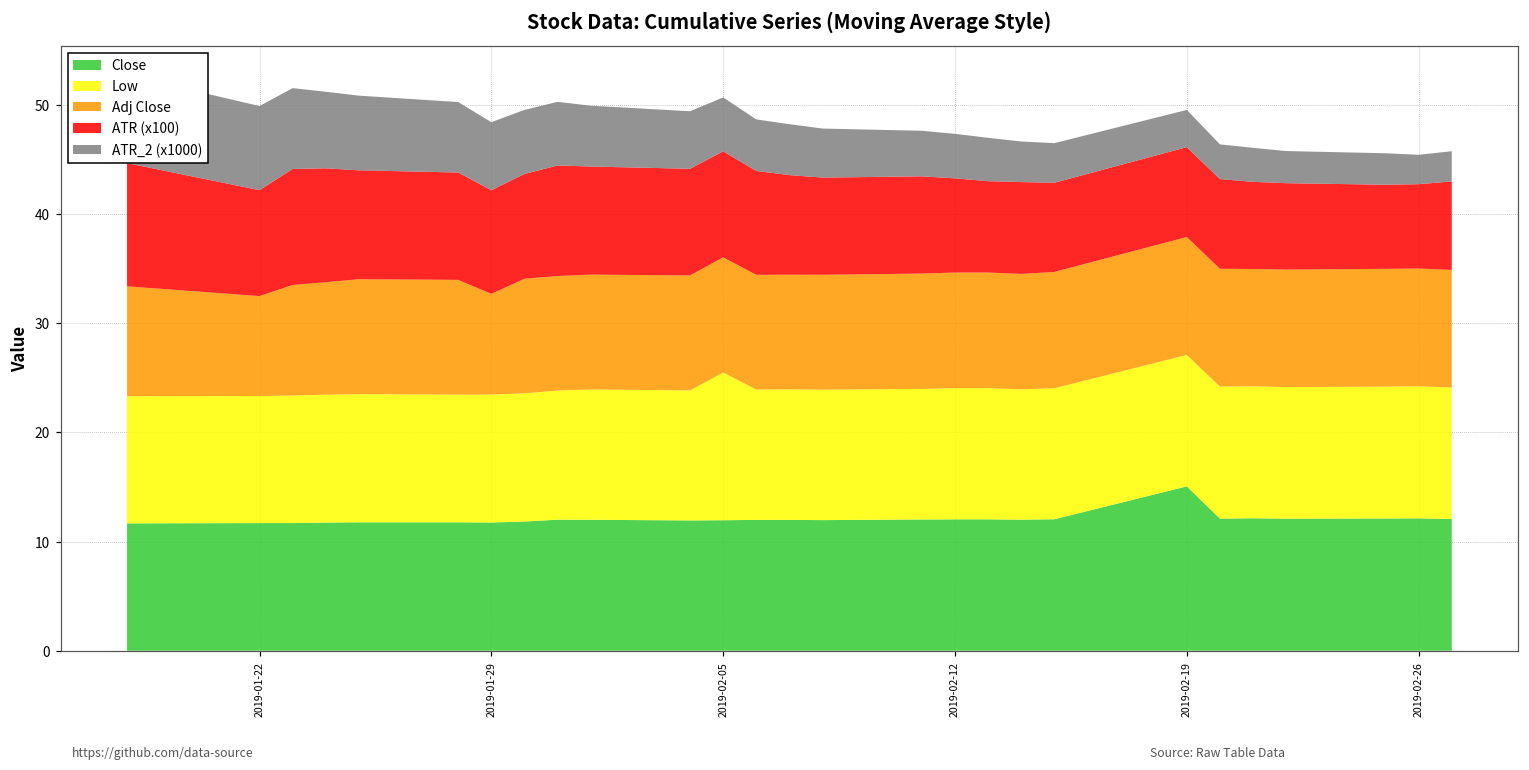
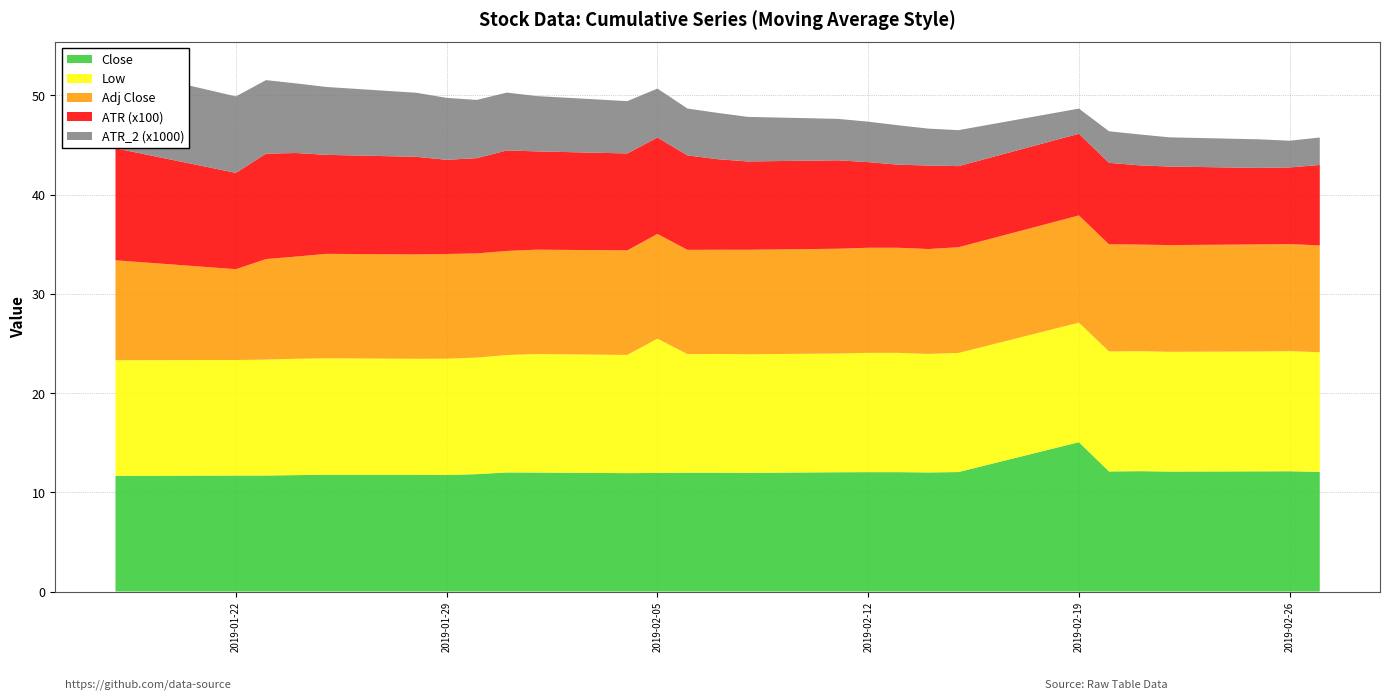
Adj Close, 2019-01-29: 9 -> 11
ATR_2 (x1000), 2019-02-19: 3.4 -> 2.5
